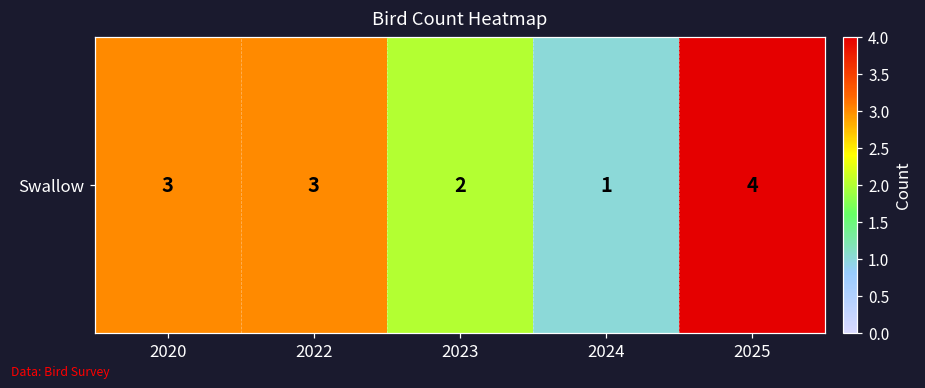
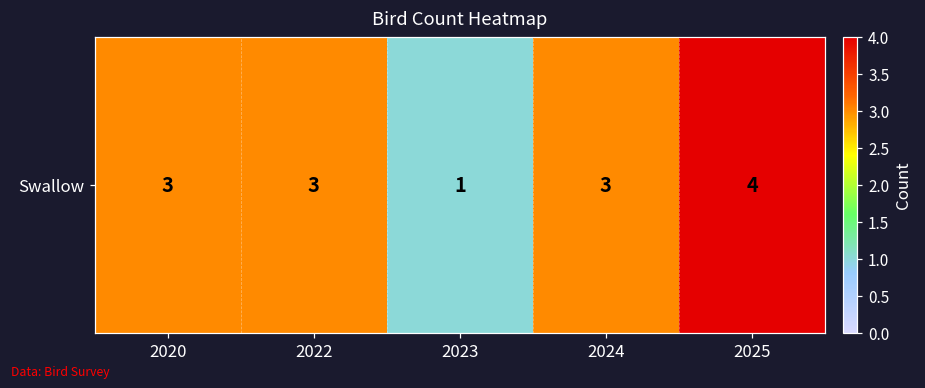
Swallow, 2023: 2 -> 1
Swallow, 2024: 1 -> 3
